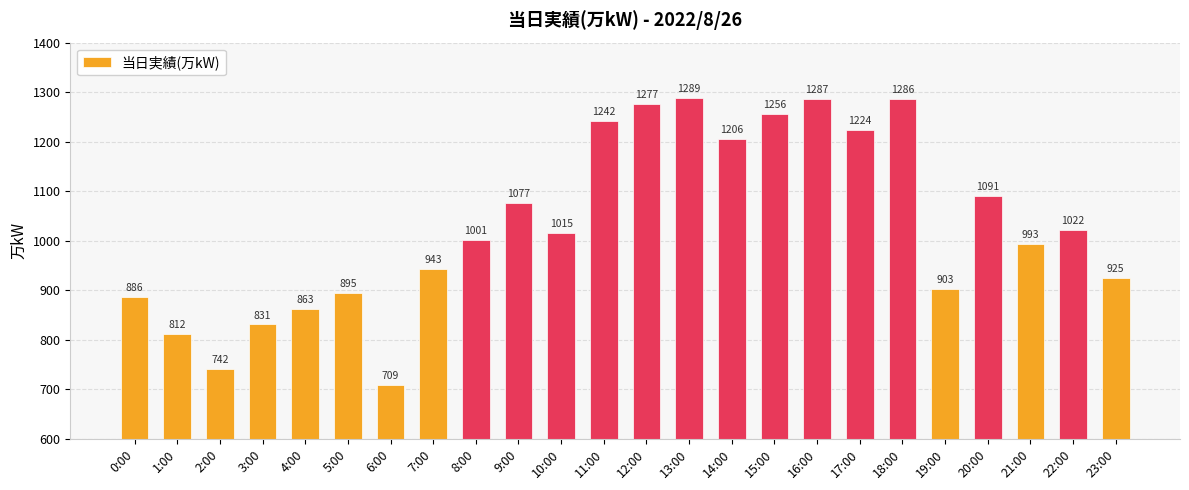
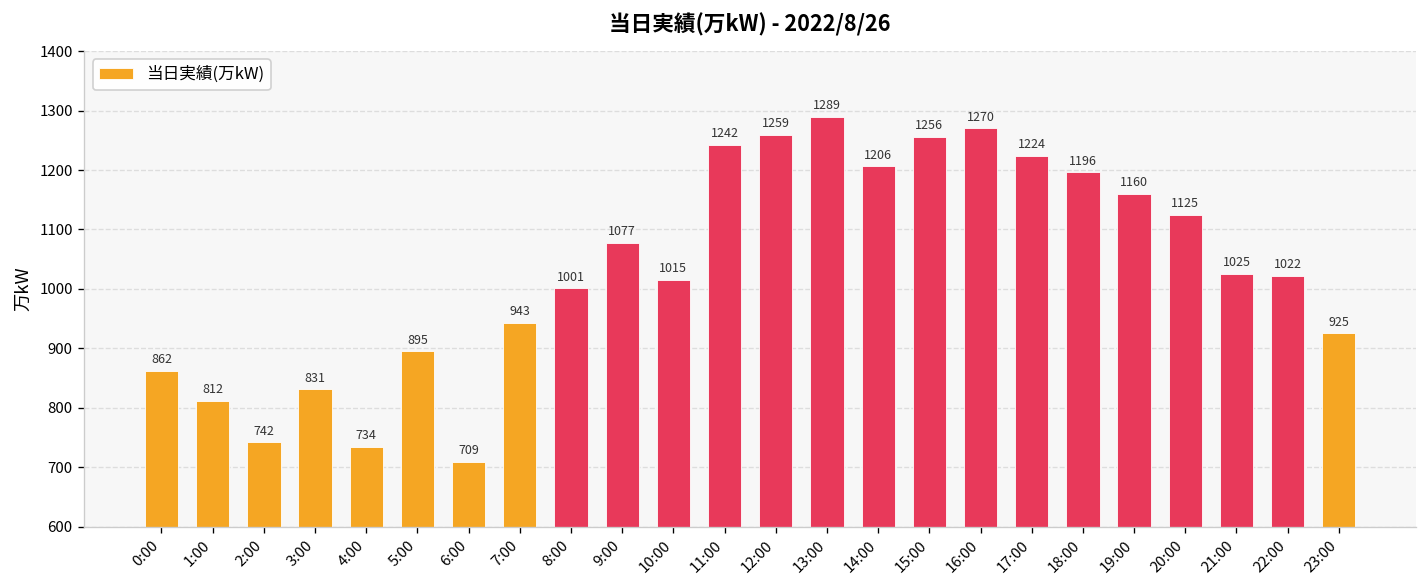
0:00: 886 -> 862
4:00: 863 -> 734
12:00: 1277 -> 1259
16:00: 1287 -> 1270
18:00: 1286 -> 1196
19:00: 903 -> 1160
20:00: 1091 -> 1125
21:00: 993 -> 1025
